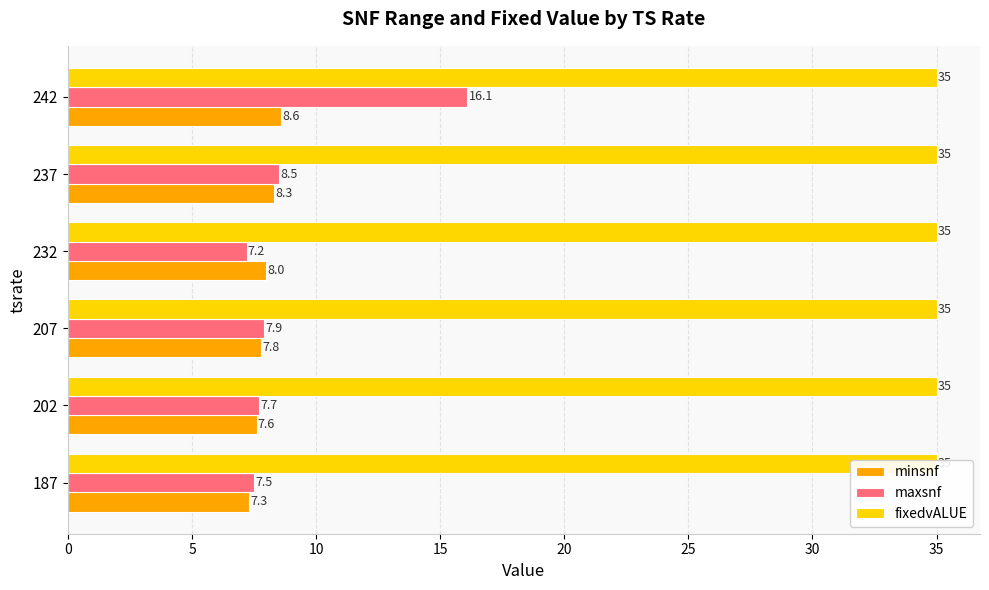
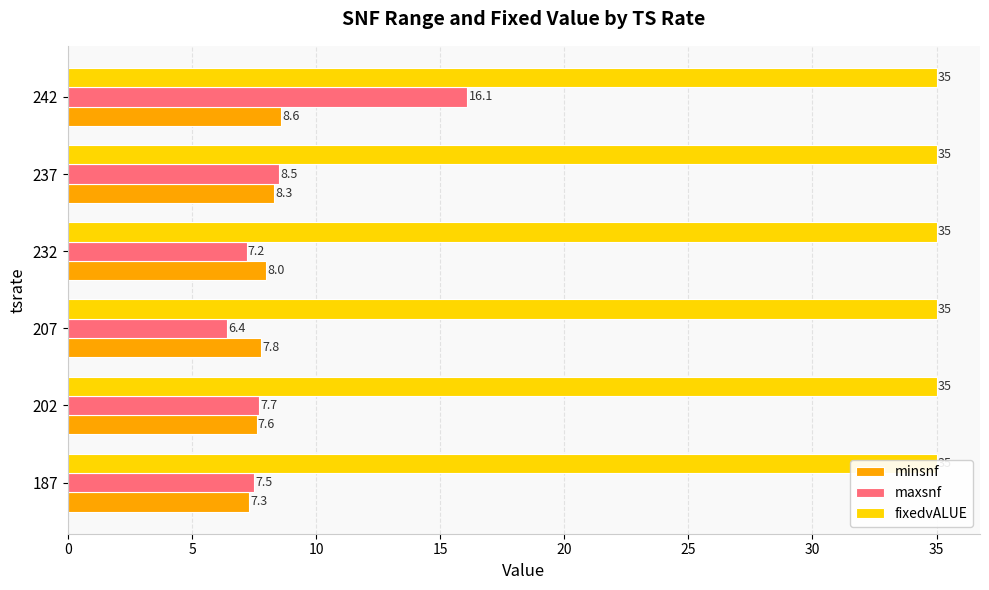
maxsnf, 207: 7.9 -> 6.4
